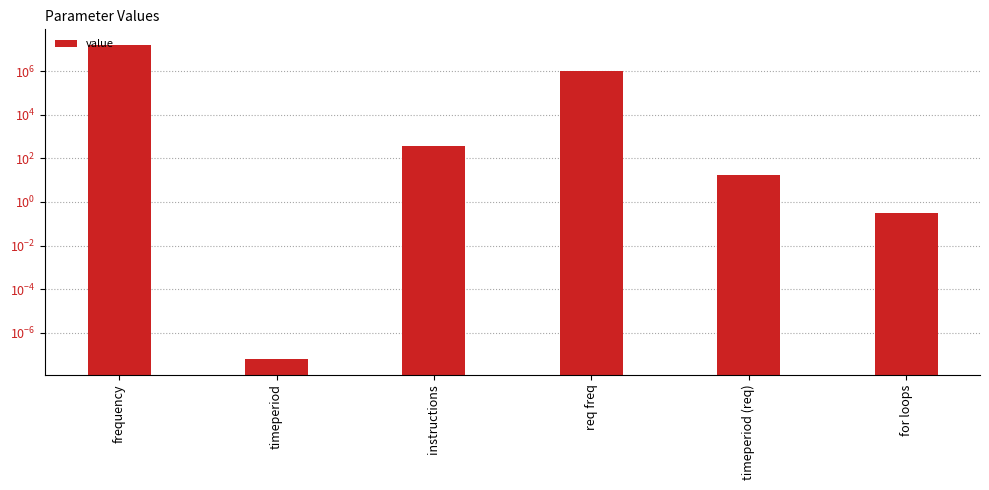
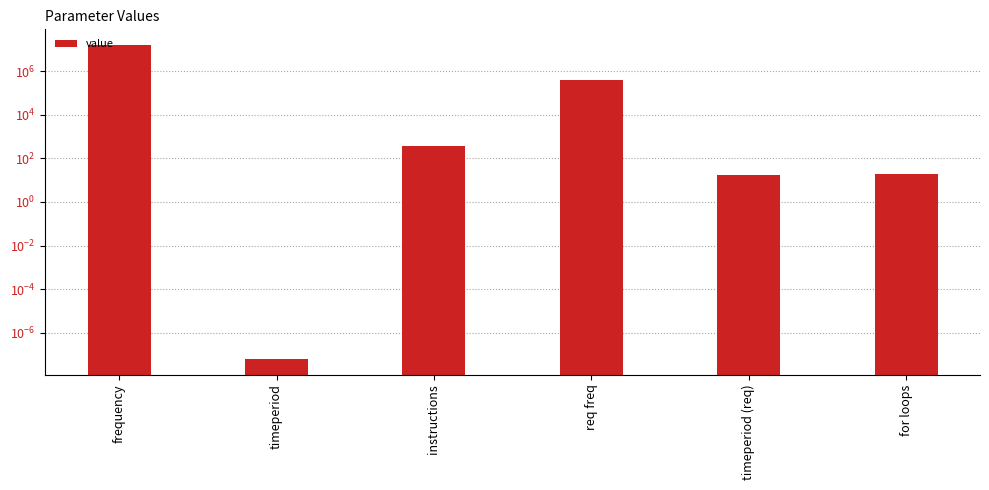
req freq: 1000000 -> 400000
for loops: 0.3 -> 20
